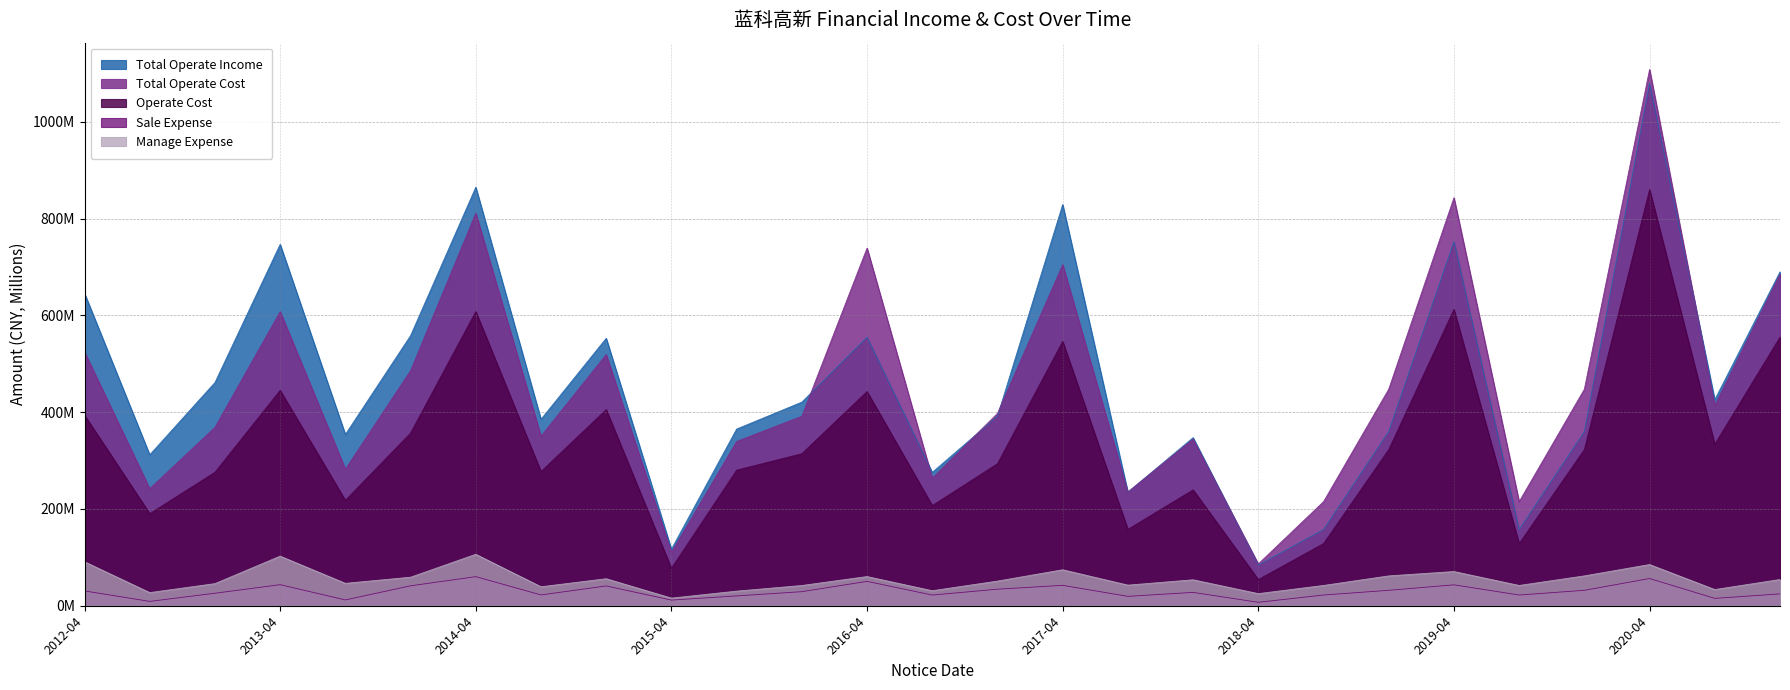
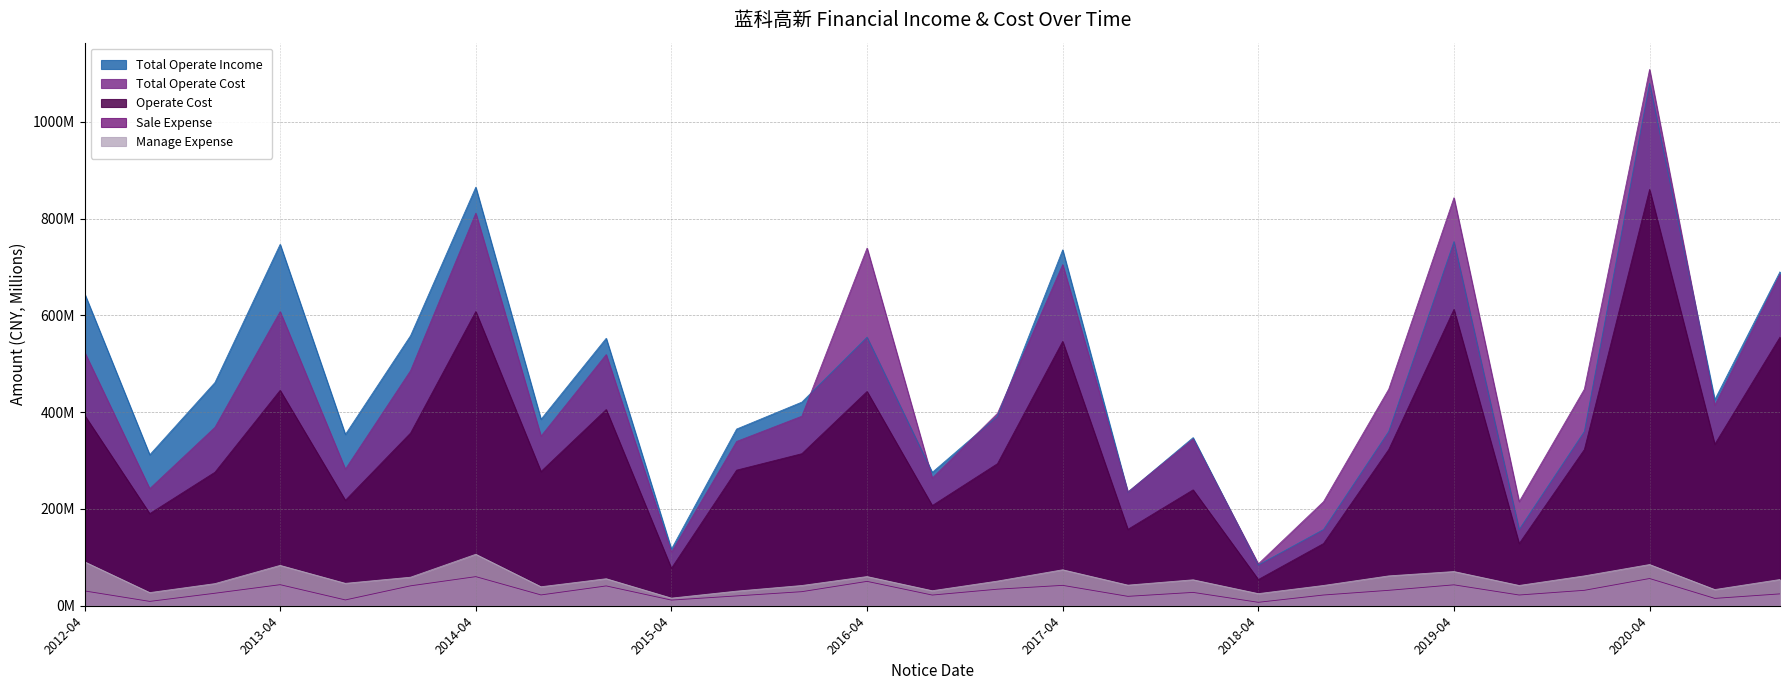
Manage Expense, 2013-04: 100000000 -> 80000000
Total Operate Income, 2017-04: 830000000 -> 740000000
